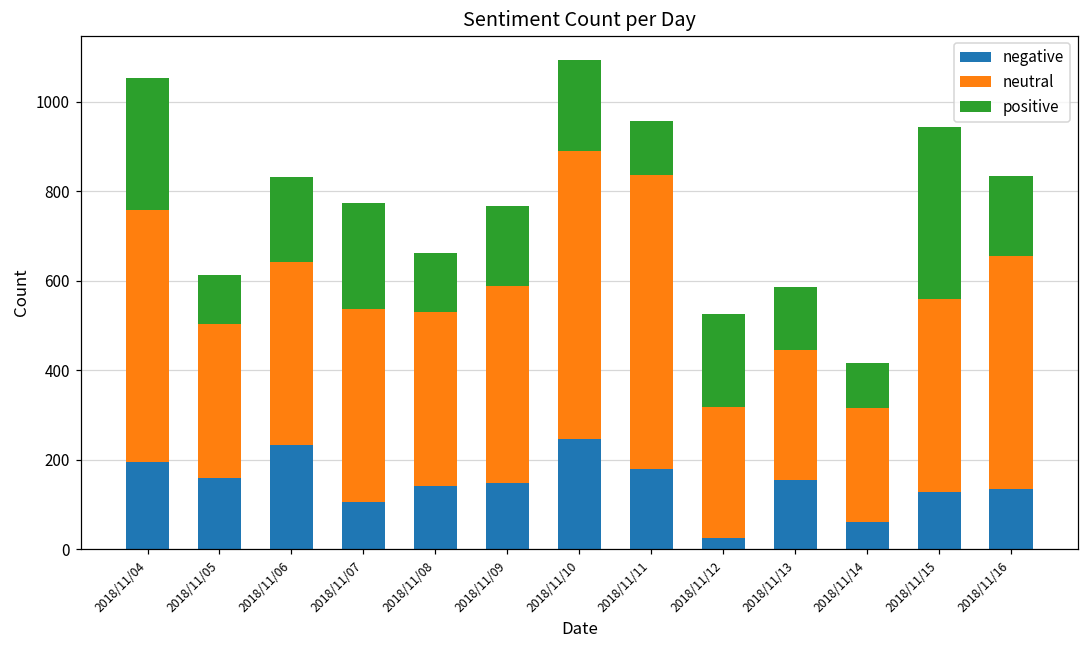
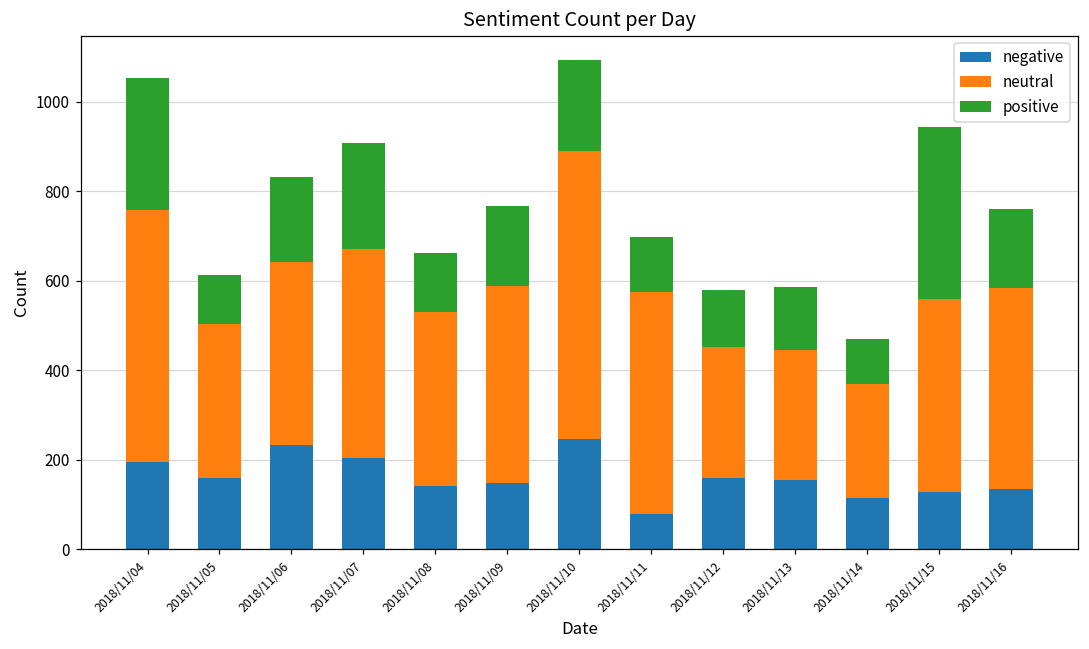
negative, 2018/11/07: 110 -> 200
neutral, 2018/11/07: 430 -> 470
negative, 2018/11/11: 180 -> 80
neutral, 2018/11/11: 660 -> 500
negative, 2018/11/12: 20 -> 160
positive, 2018/11/12: 210 -> 130
negative, 2018/11/14: 60 -> 110
neutral, 2018/11/16: 520 -> 450
